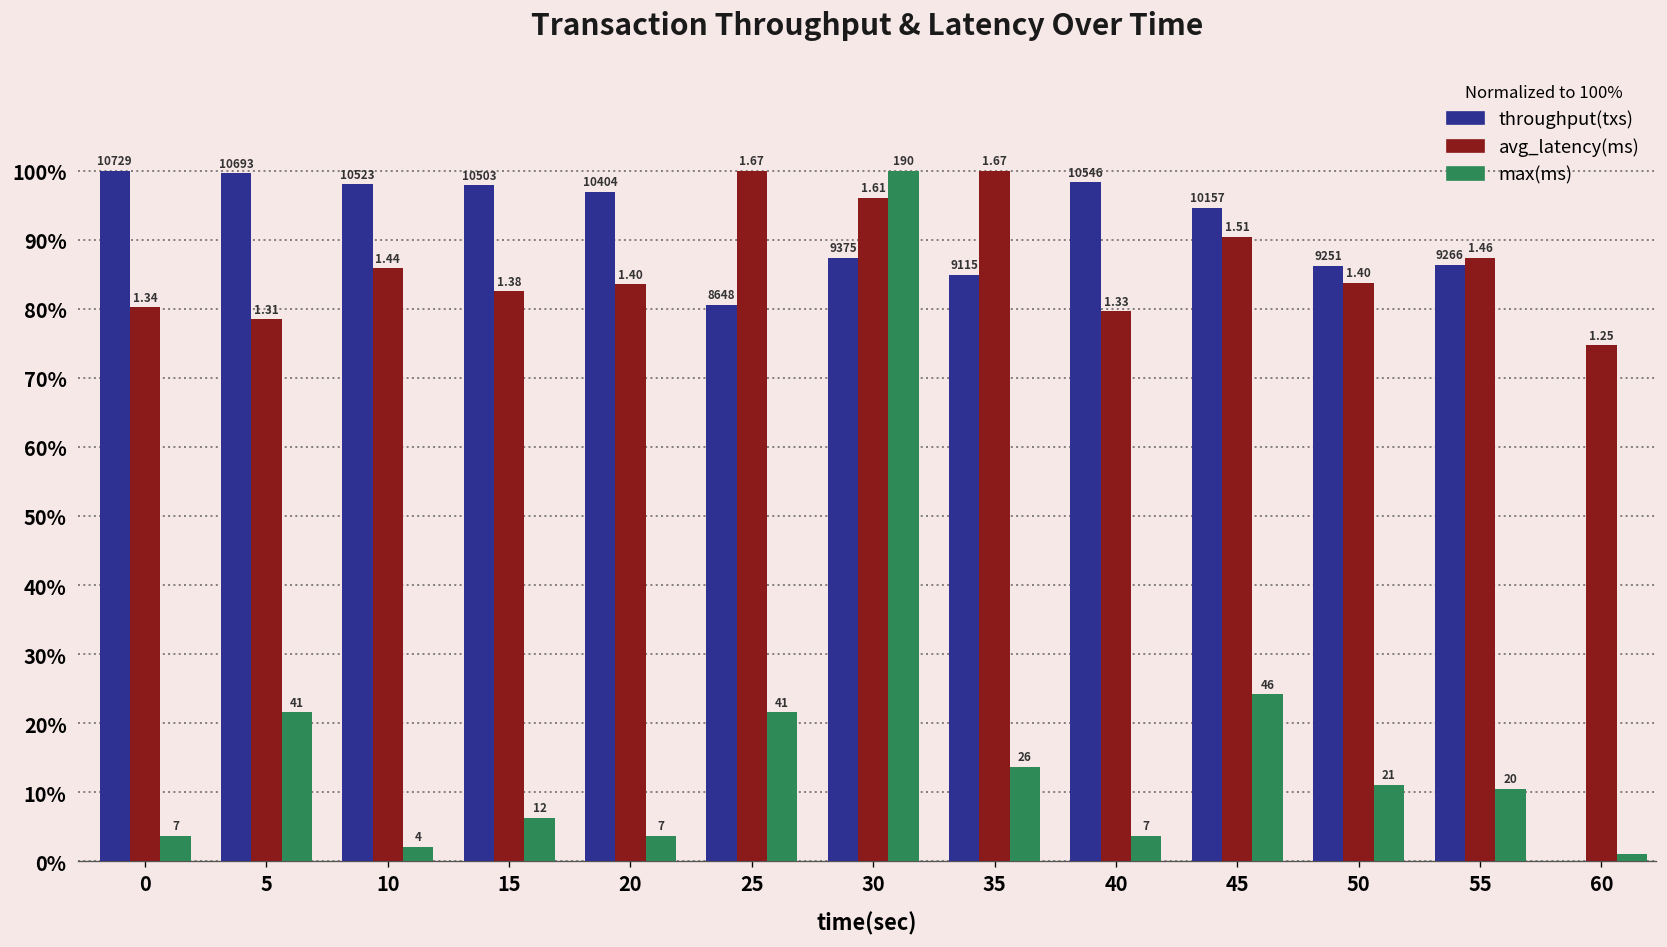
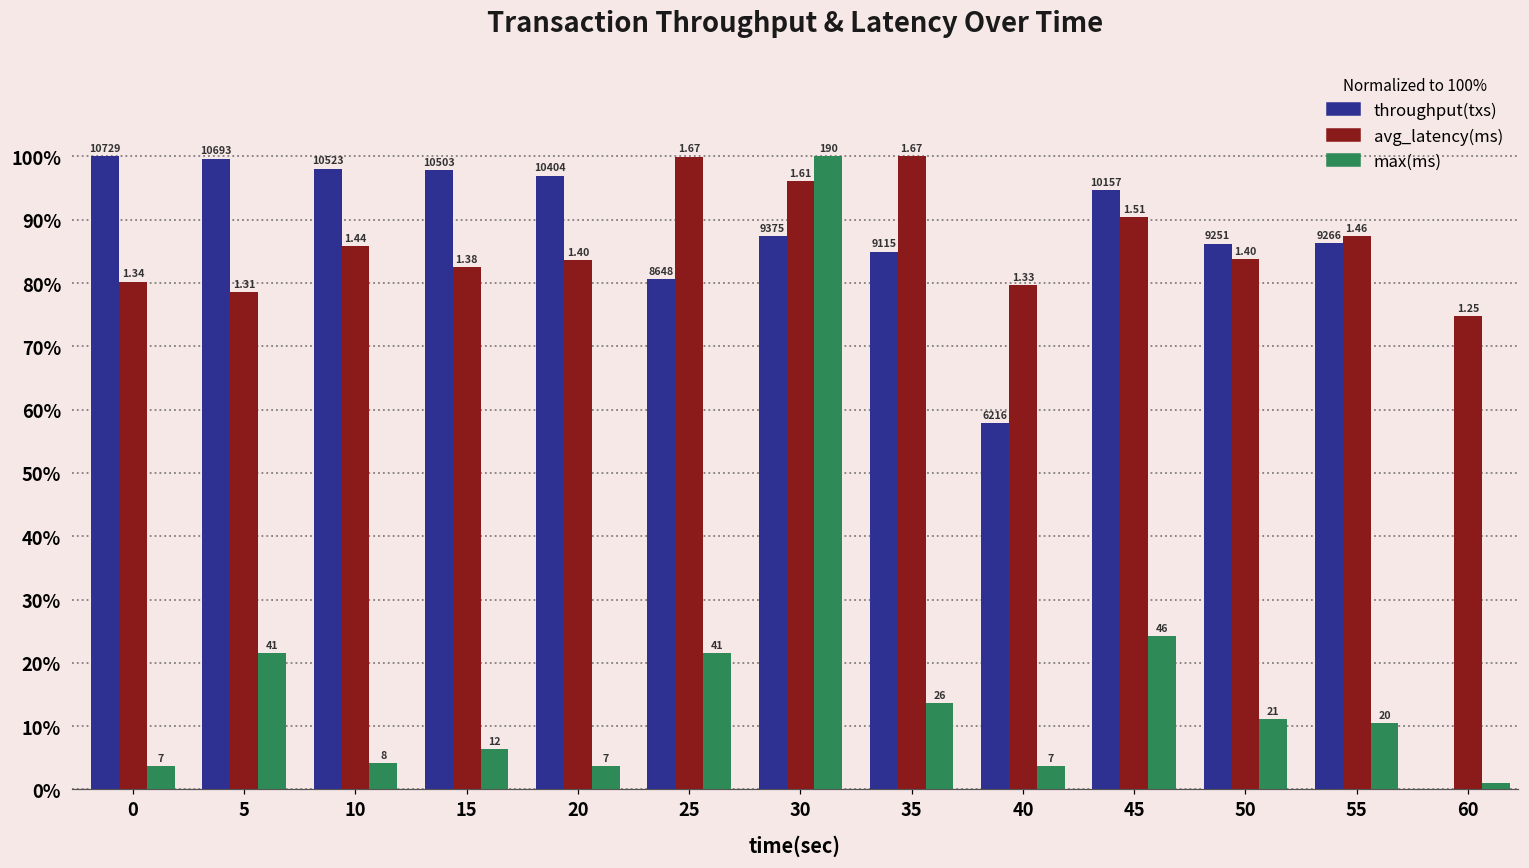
max(ms), 10: 4 -> 8
throughput(txs), 40: 10546 -> 6216
